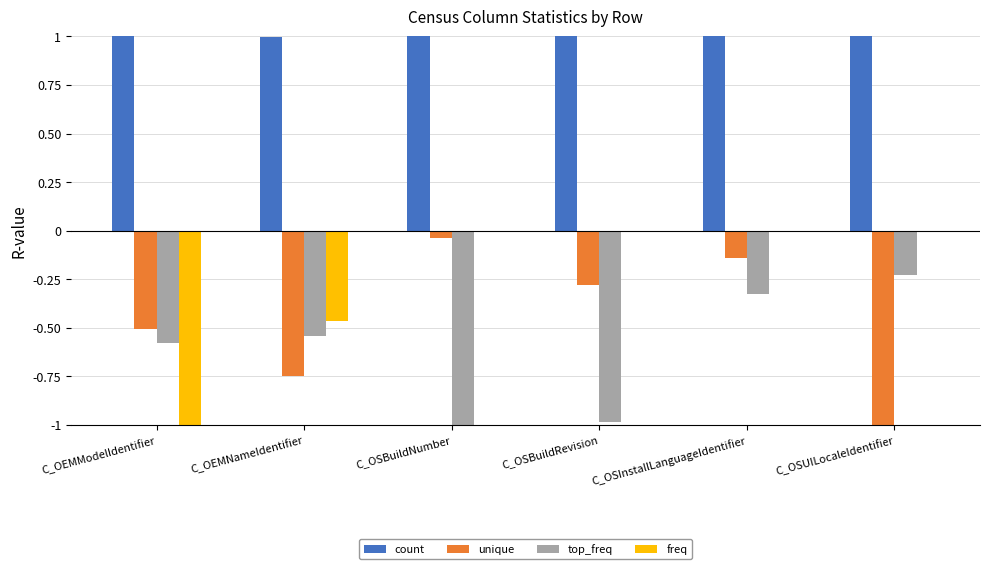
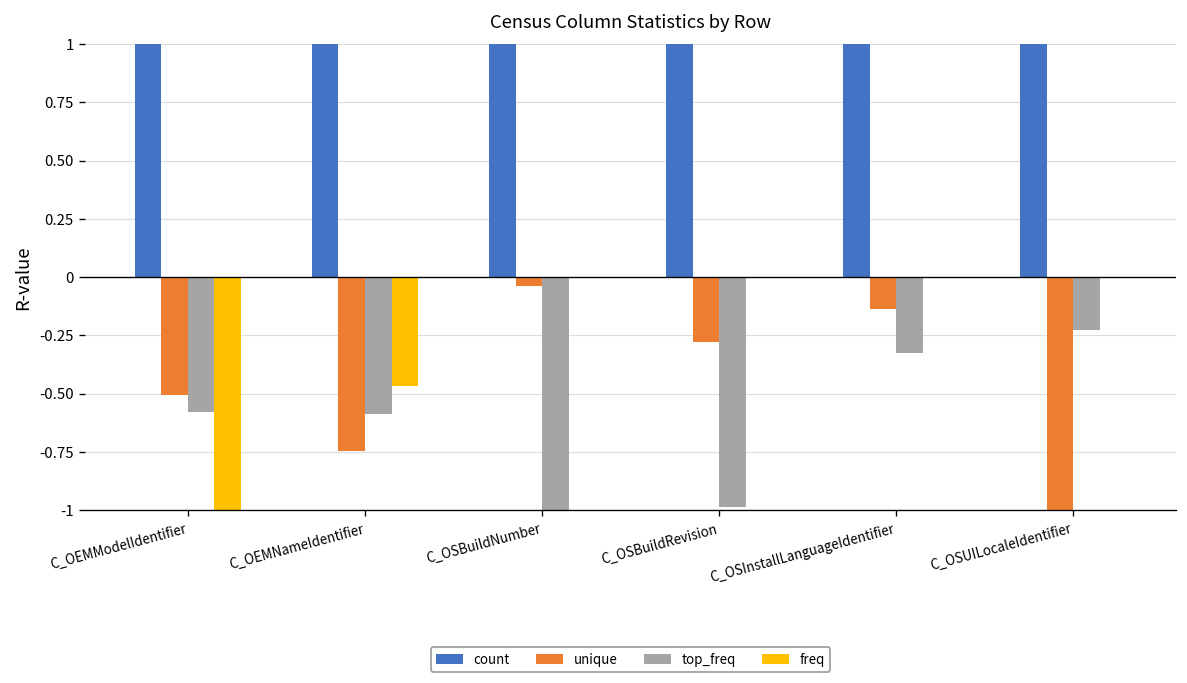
top_freq, C_OEMNameIdentifier: -0.54 -> -0.59
